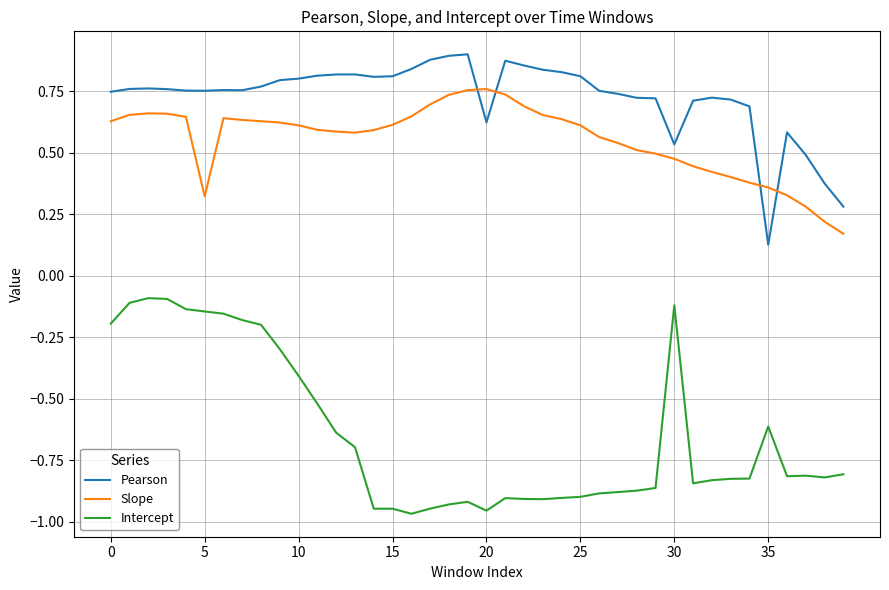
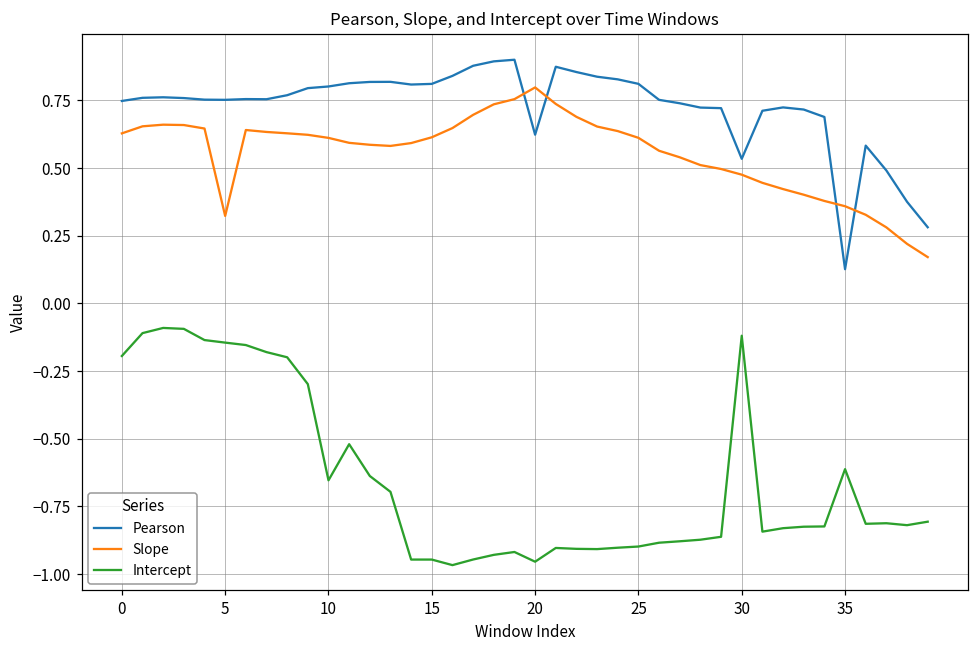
Intercept, 10: -0.41 -> -0.65
Slope, 20: 0.76 -> 0.80
